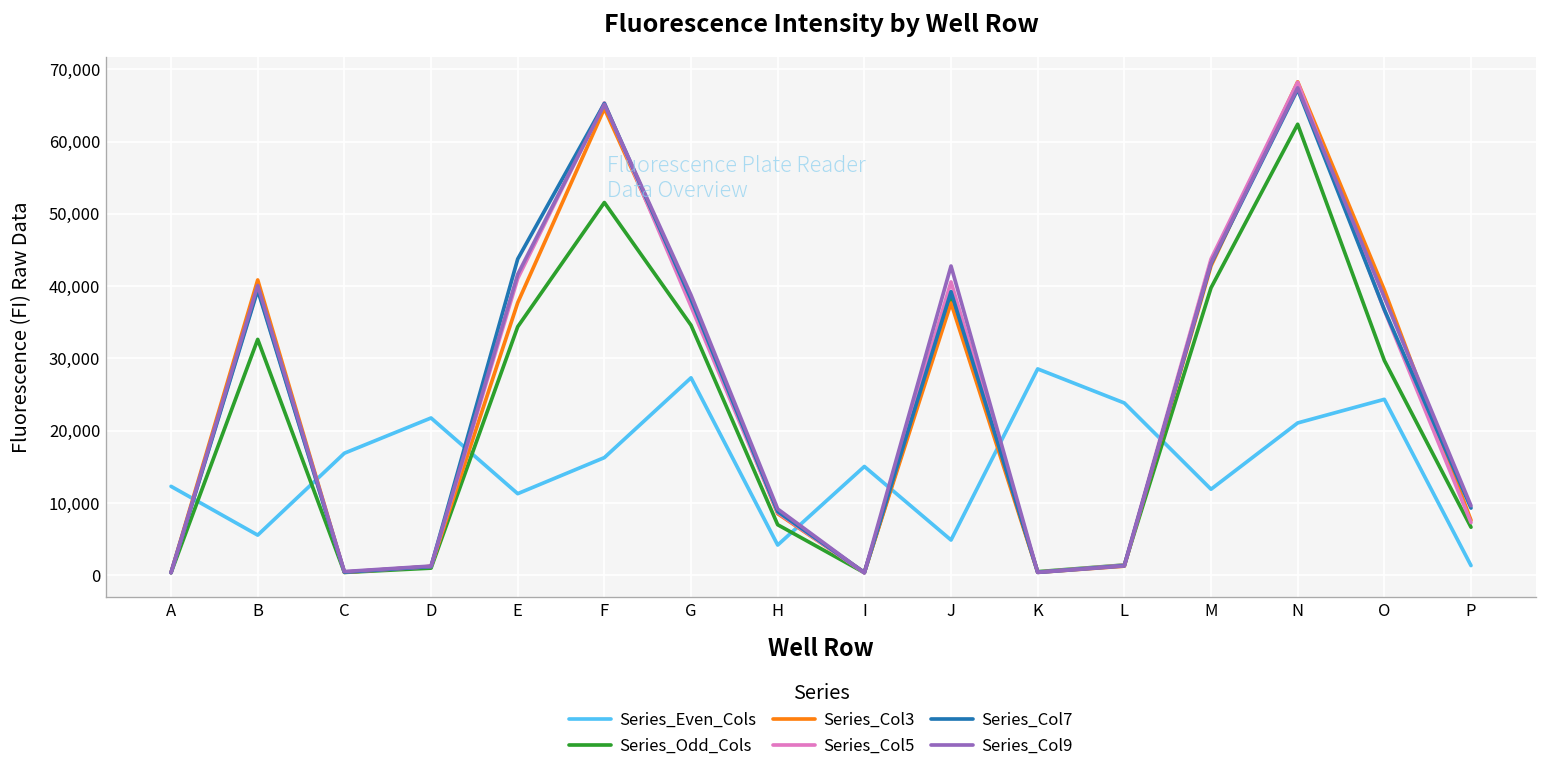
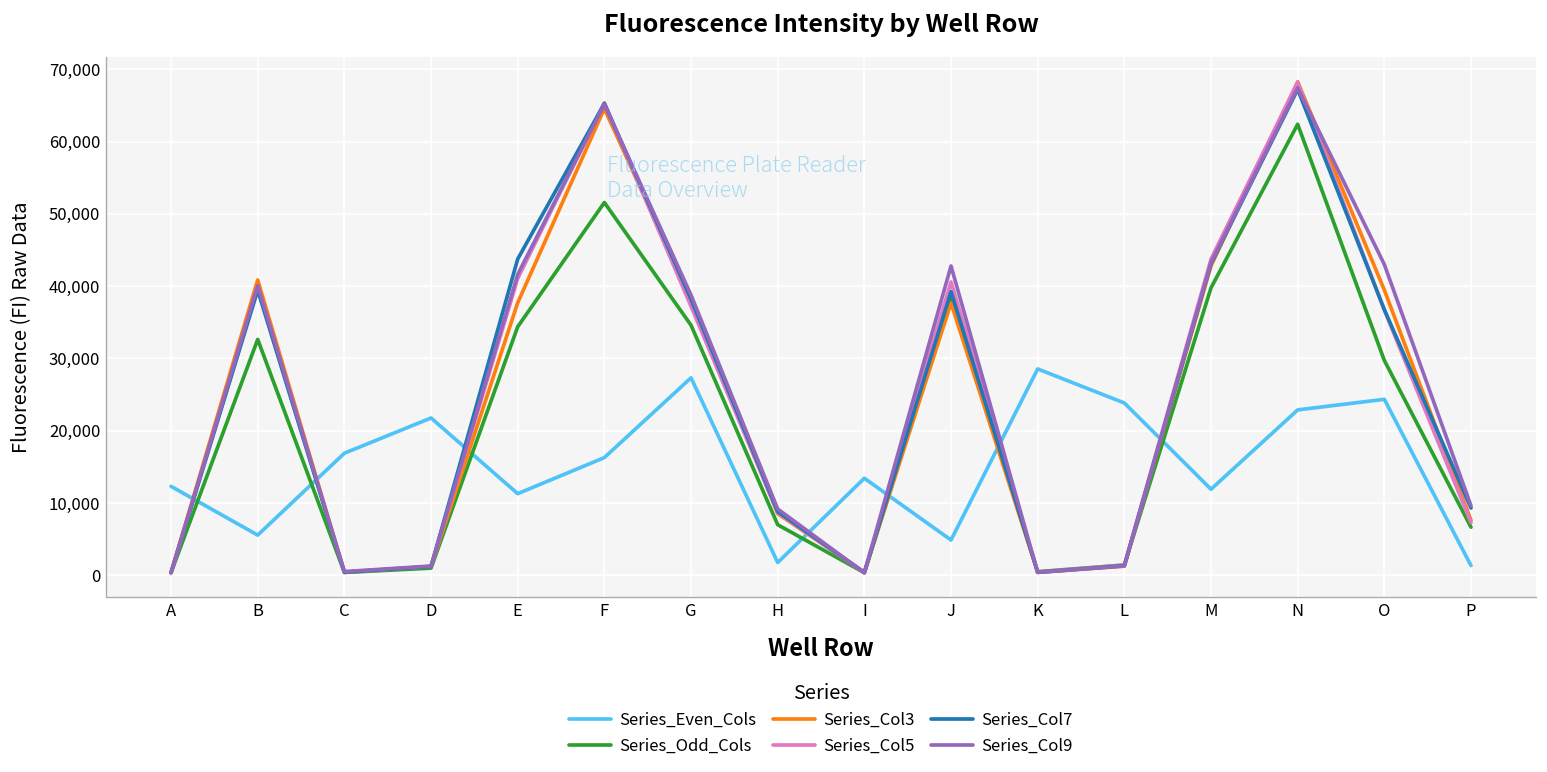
Series_Even_Cols, H: 4,000 -> 2,000
Series_Even_Cols, I: 15,000 -> 13,000
Series_Even_Cols, N: 21,000 -> 23,000
Series_Col9, O: 38,000 -> 43,000
